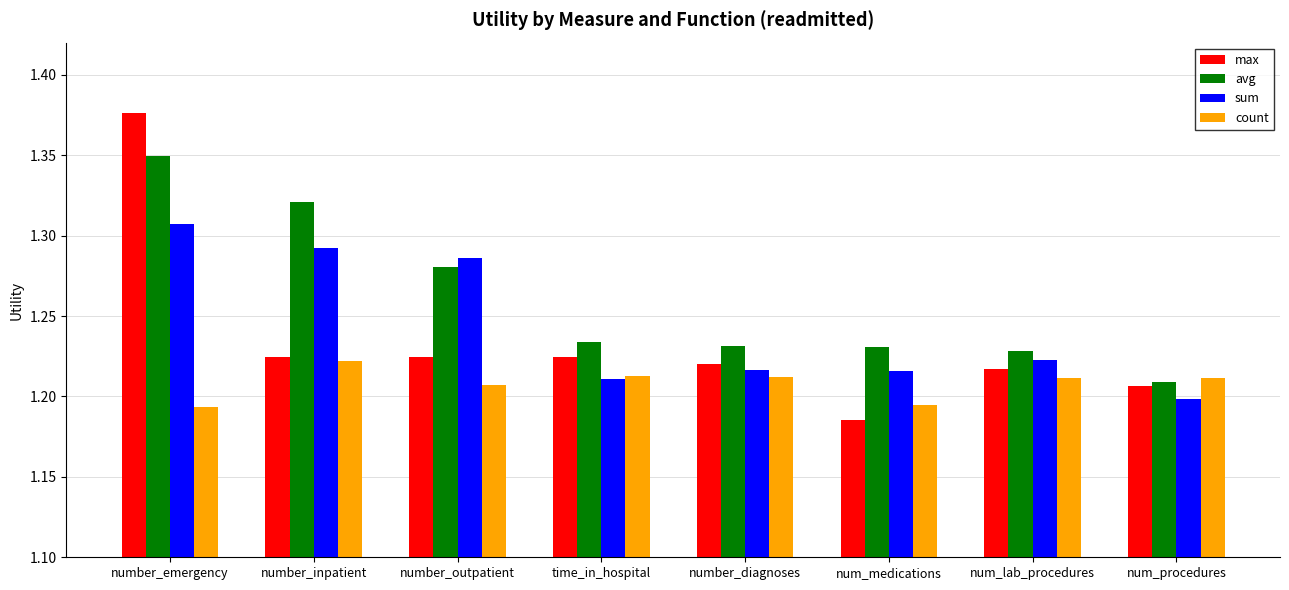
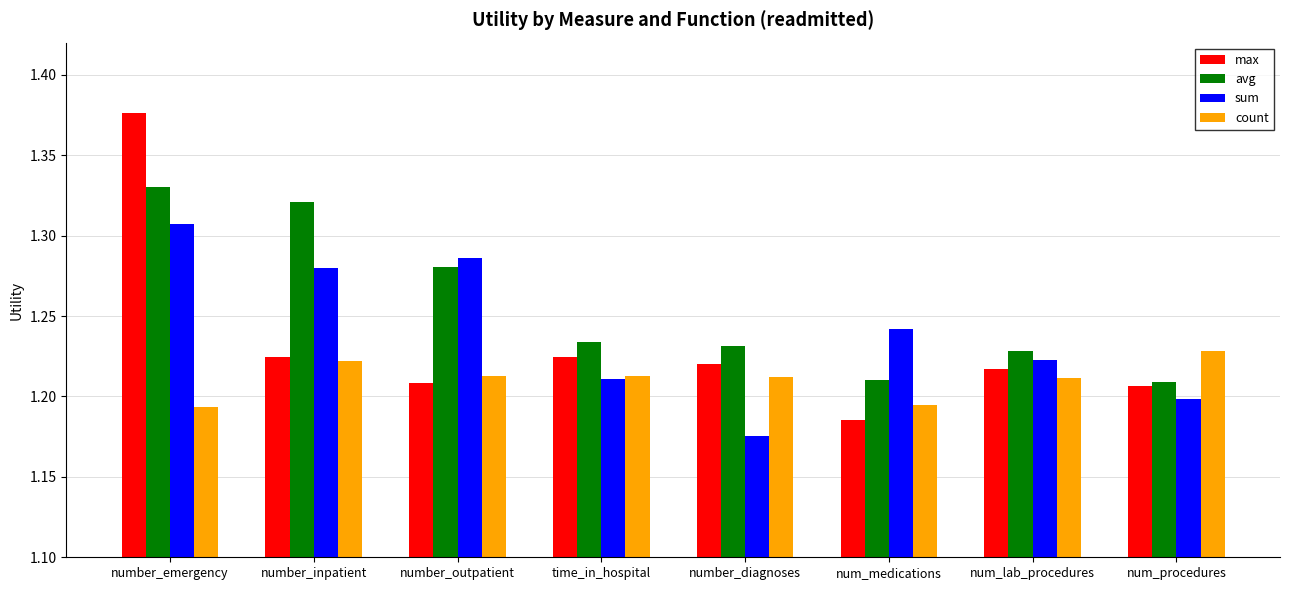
avg, number_emergency: 1.349 -> 1.330
sum, number_inpatient: 1.292 -> 1.280
max, number_outpatient: 1.225 -> 1.209
count, number_outpatient: 1.207 -> 1.213
sum, number_diagnoses: 1.217 -> 1.176
avg, num_medications: 1.231 -> 1.210
sum, num_medications: 1.216 -> 1.242
count, num_procedures: 1.211 -> 1.228
